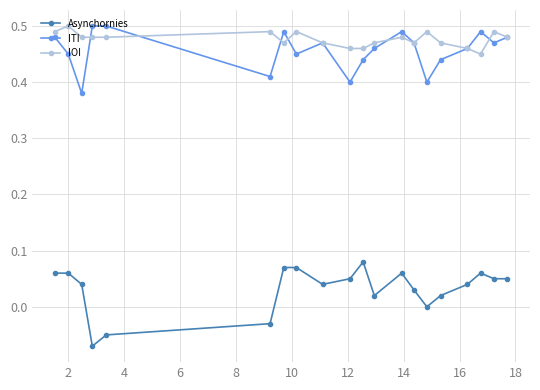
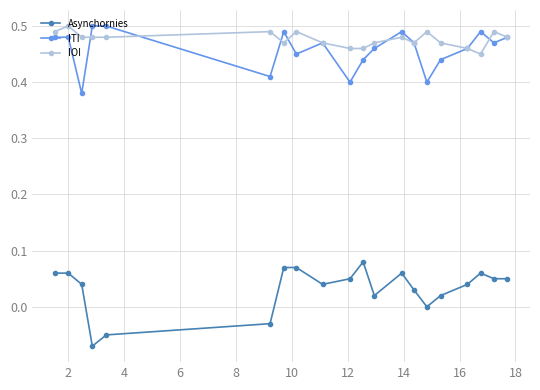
ITI, 2: 0.45 -> 0.48
